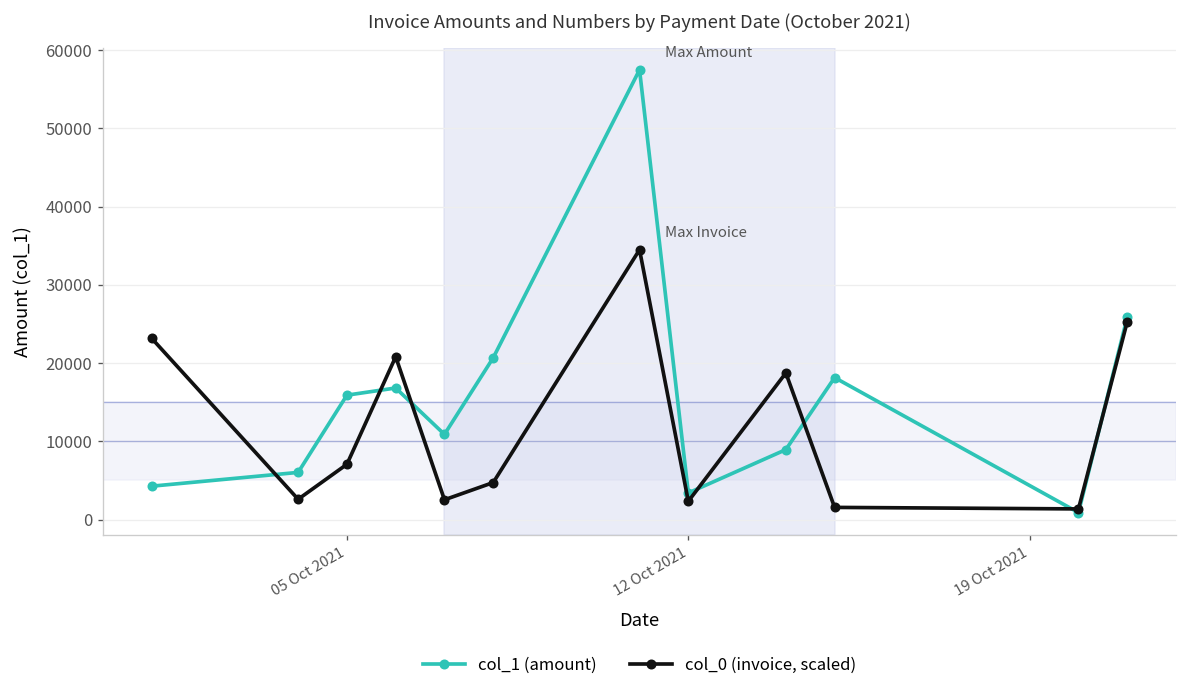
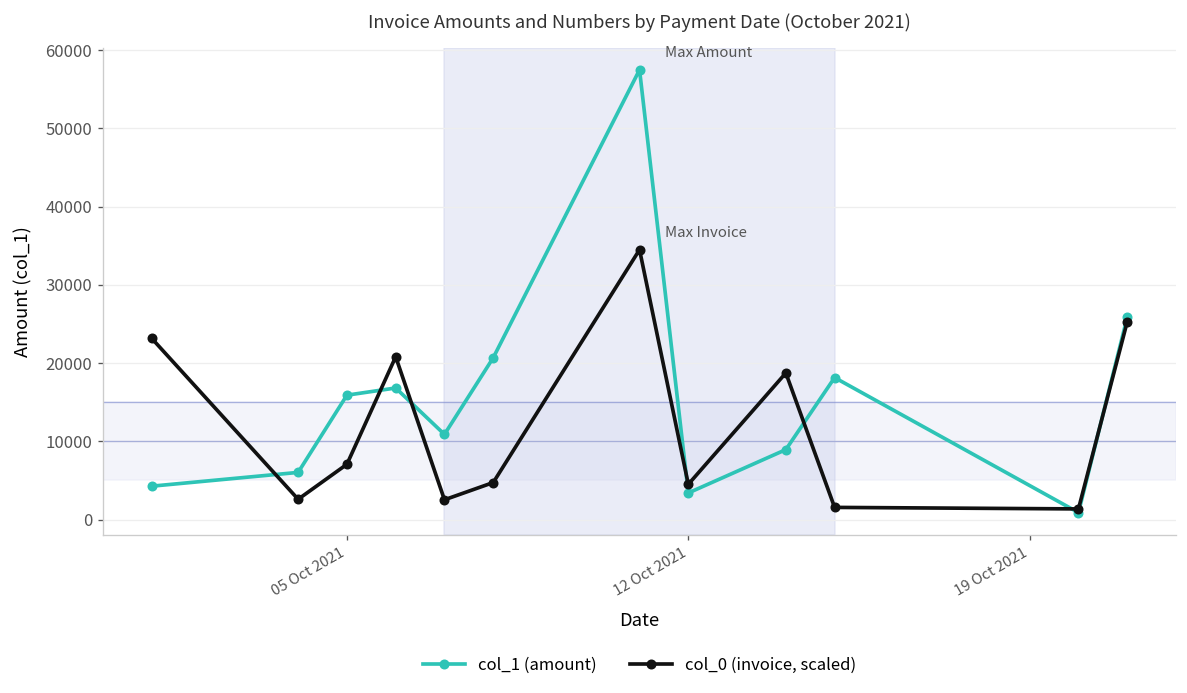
col_0 (invoice, scaled), 12 Oct 2021: 2000 -> 5000
